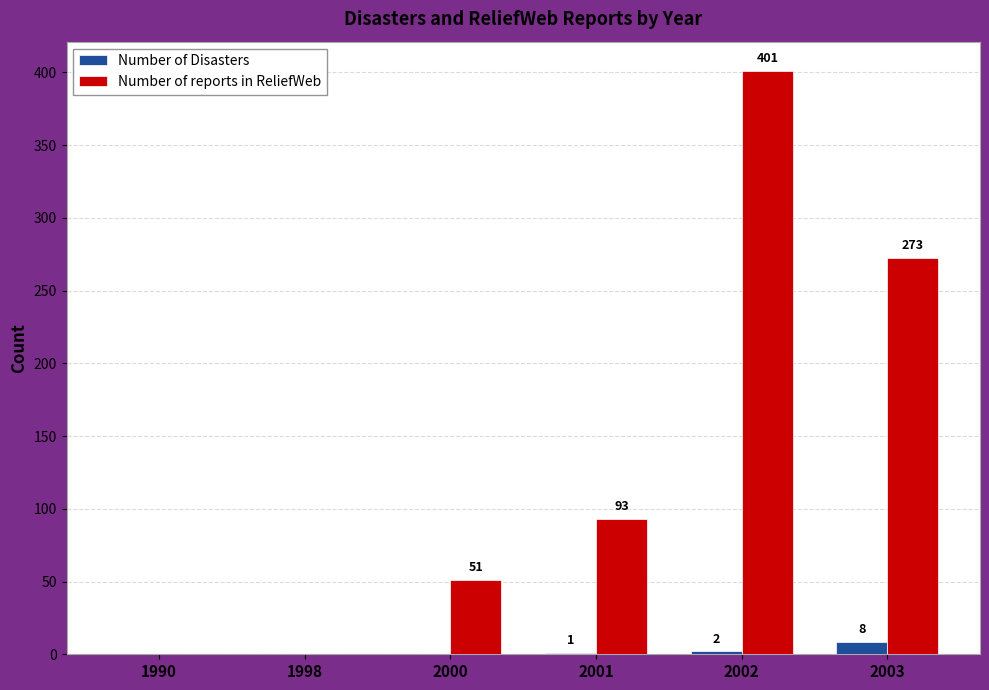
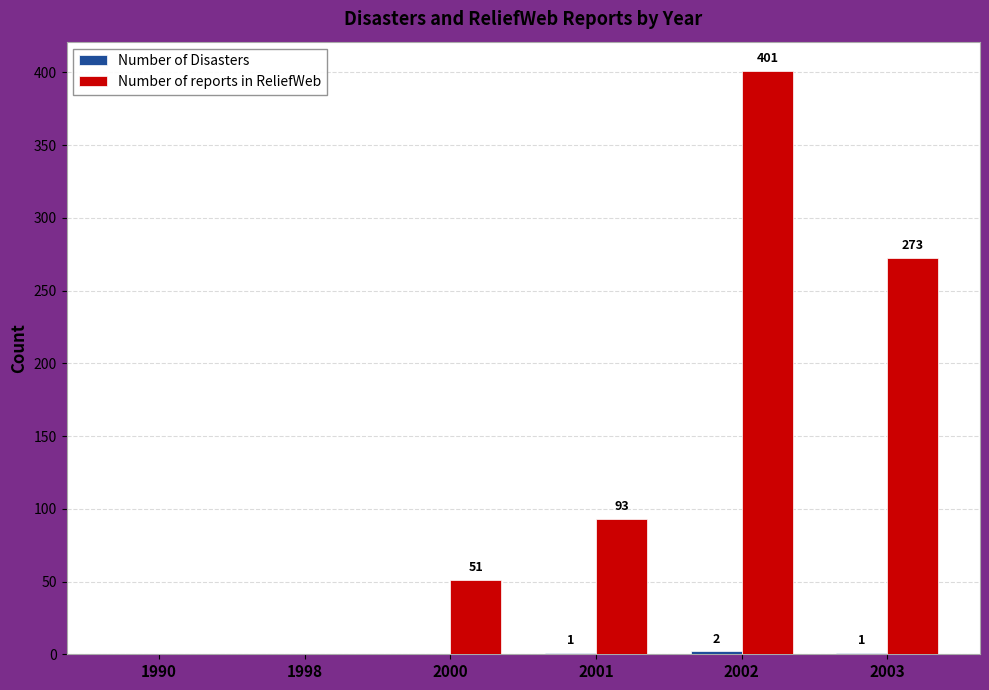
Number of Disasters, 2003: 8 -> 1
